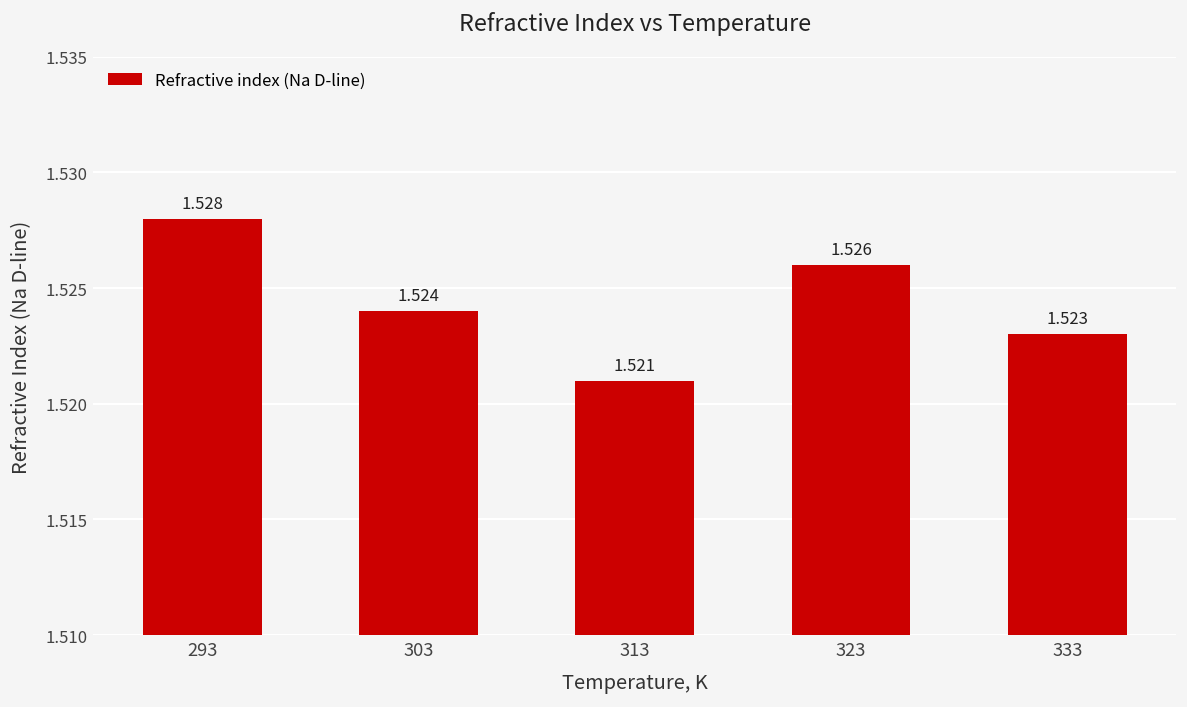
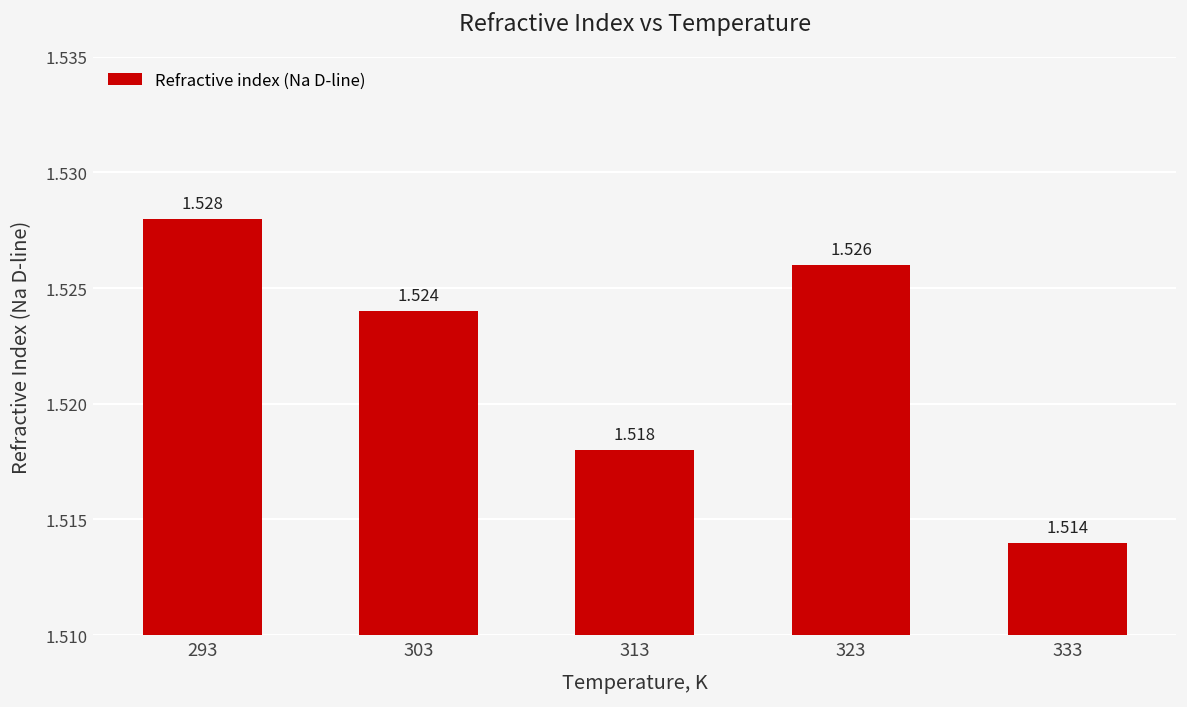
313: 1.521 -> 1.518
333: 1.523 -> 1.514
